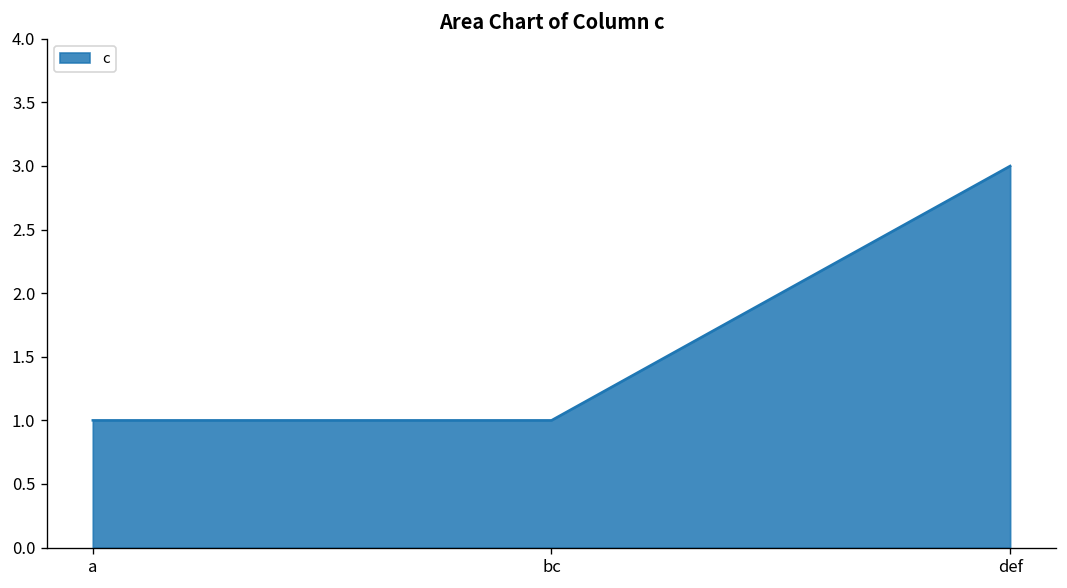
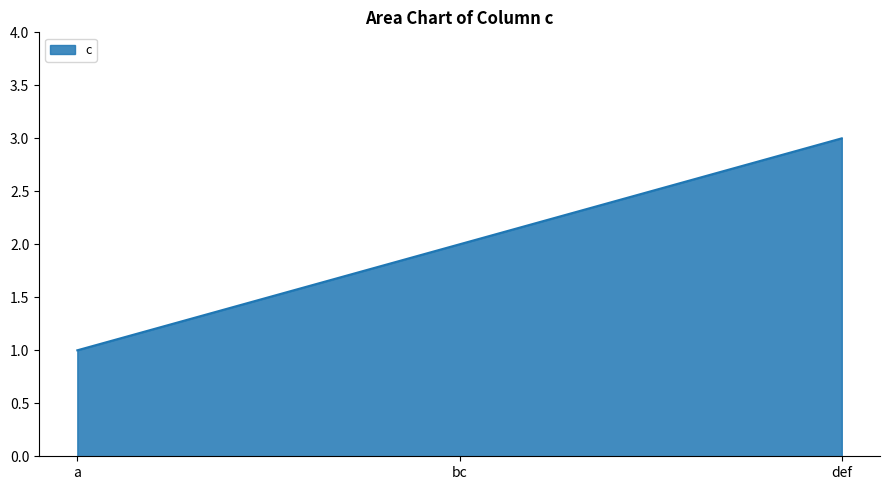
bc: 1 -> 2
